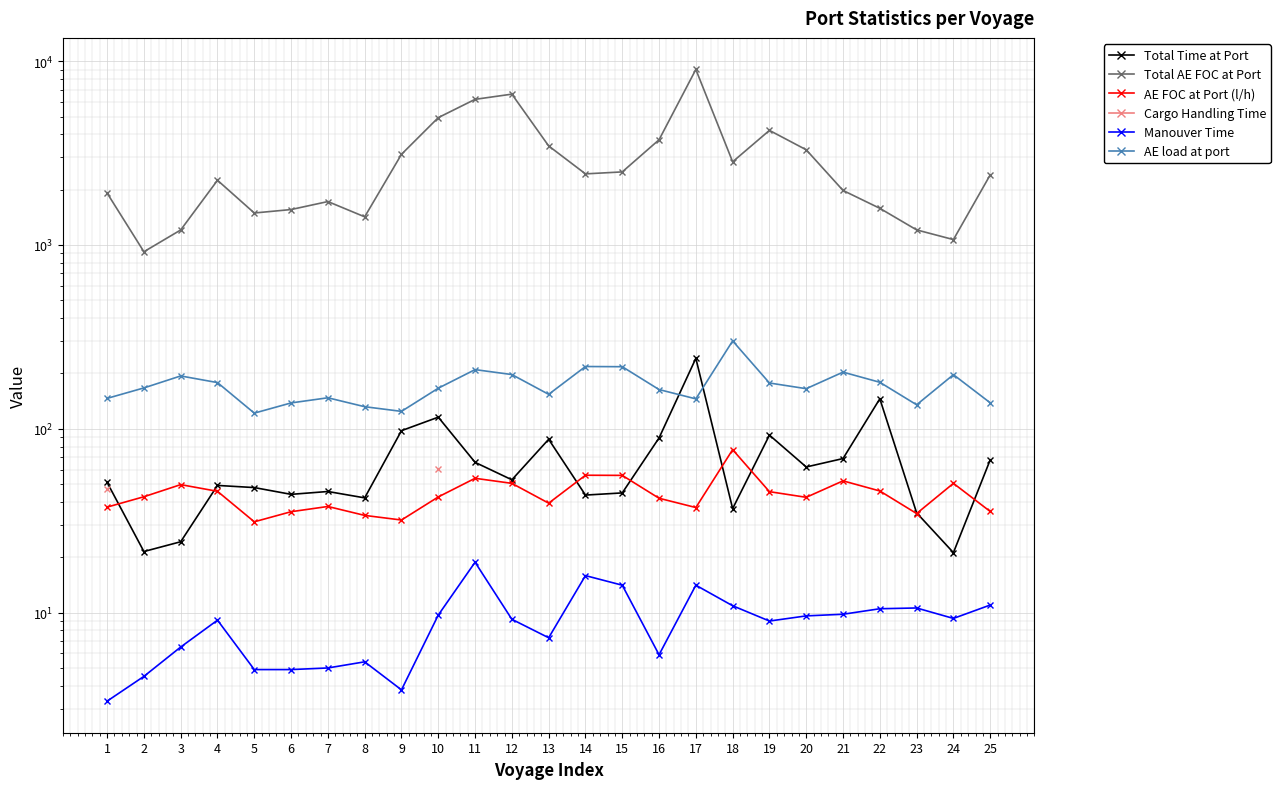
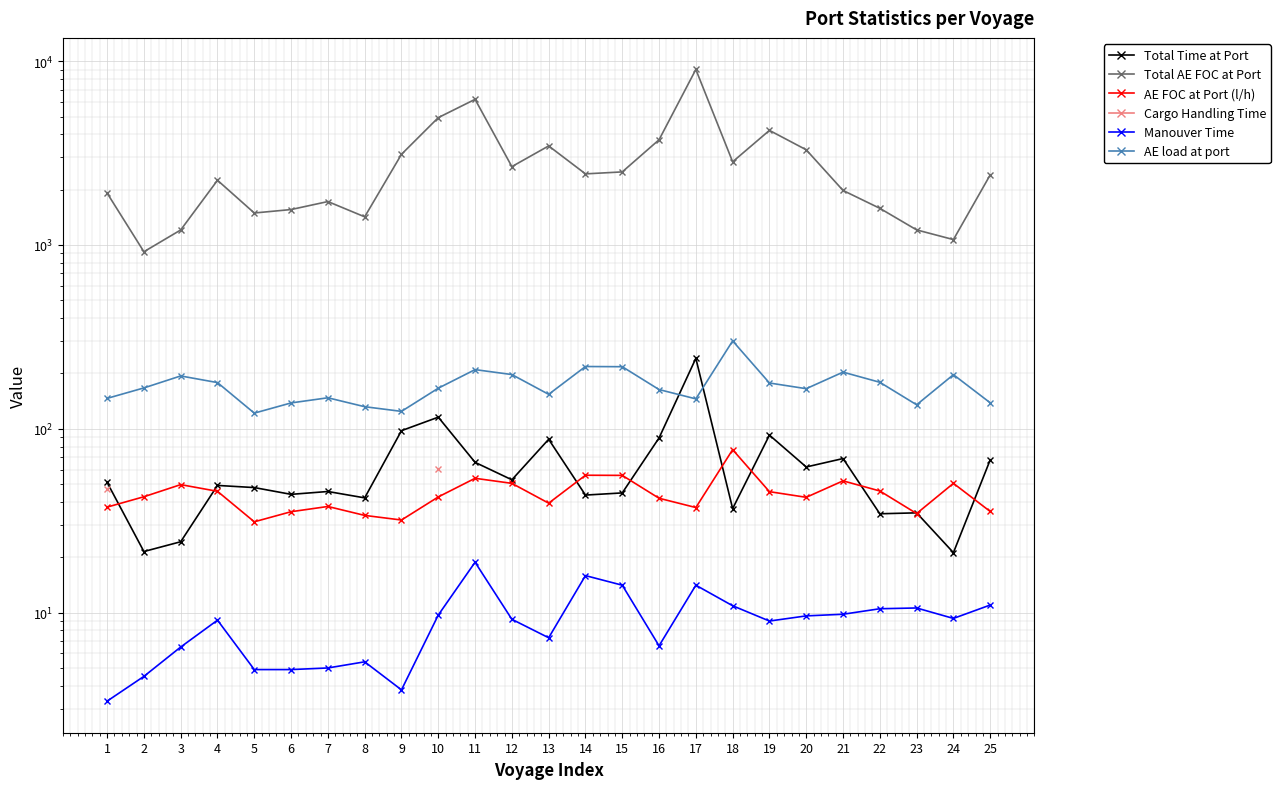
Total AE FOC at Port, 12: 6600 -> 2700
Manouver Time, 16: 5.9 -> 6.6
Total Time at Port, 22: 150 -> 35
